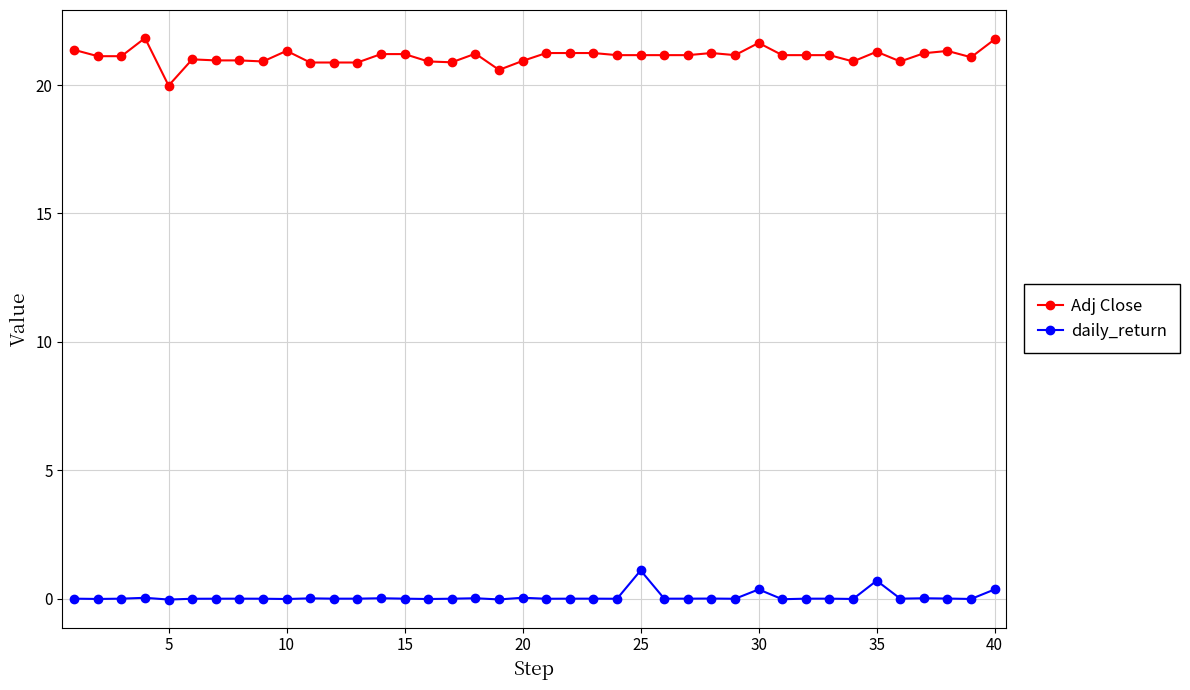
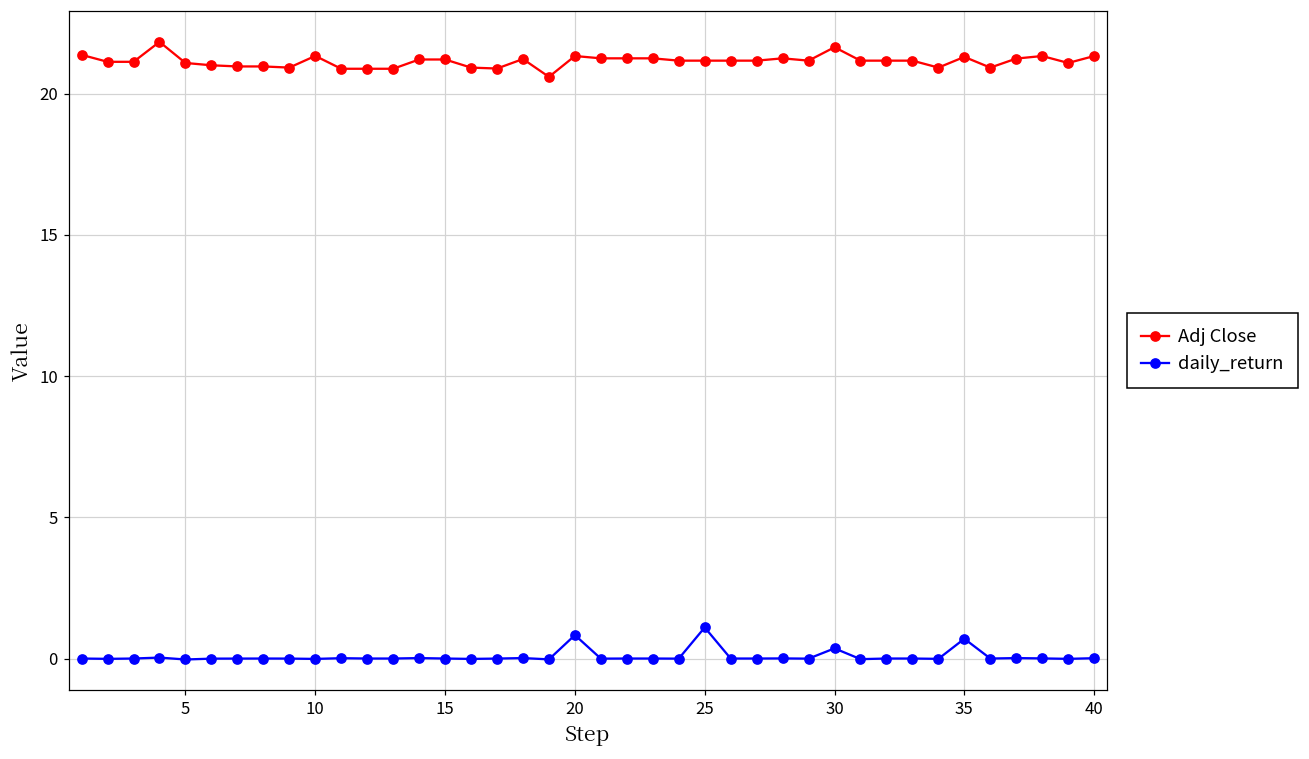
Adj Close, 5: 20.0 -> 21.1
Adj Close, 20: 20.9 -> 21.3
daily_return, 20: 0.0 -> 0.8
Adj Close, 40: 21.8 -> 21.3
daily_return, 40: 0.4 -> 0.0
